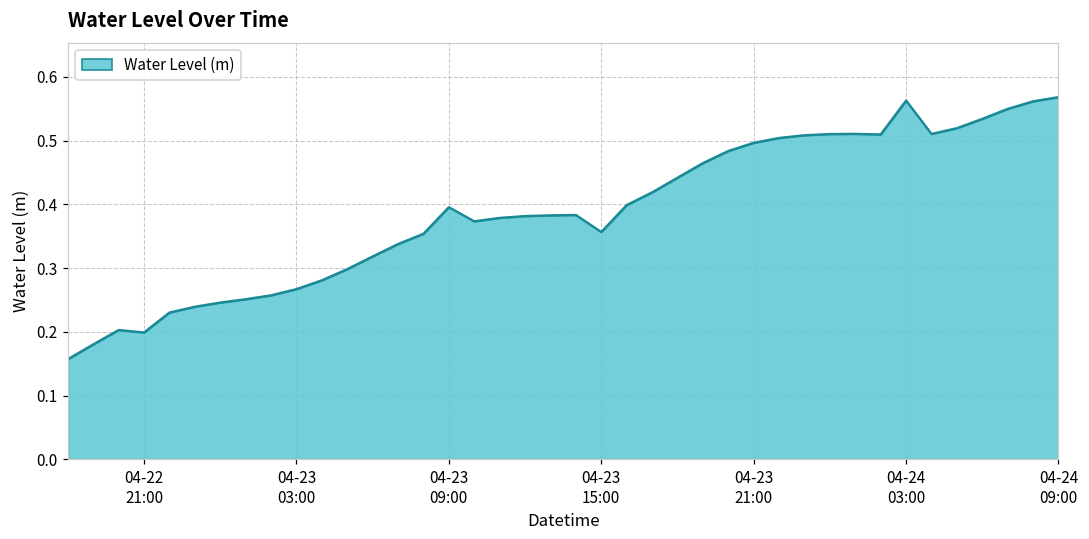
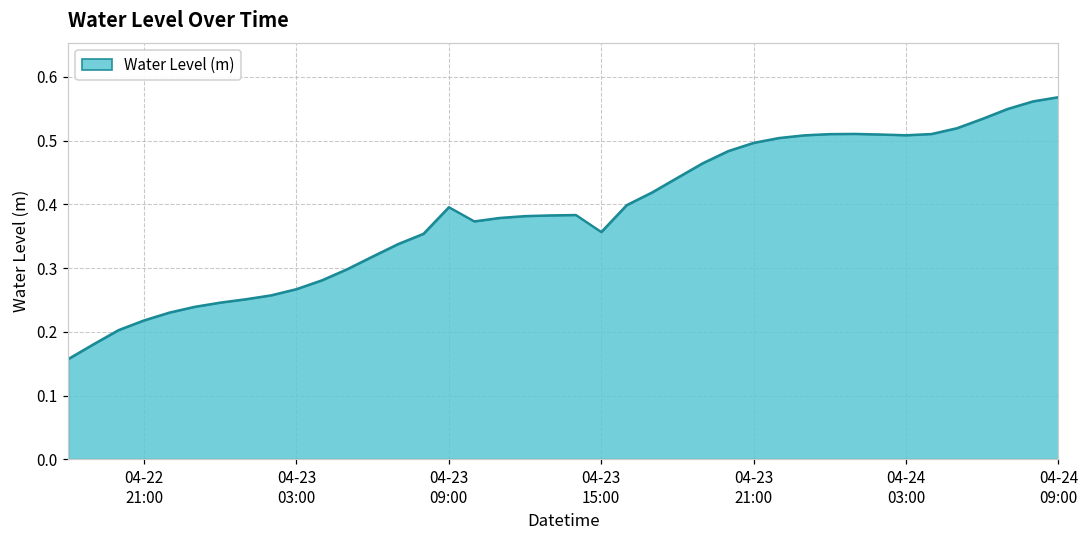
04-22 21:00: 0.20 -> 0.22
04-24 03:00: 0.56 -> 0.51
